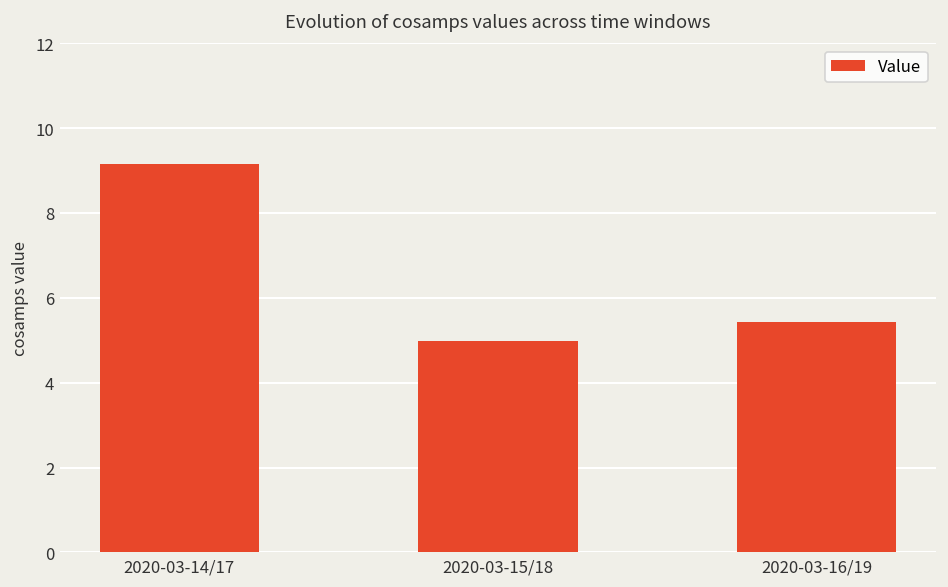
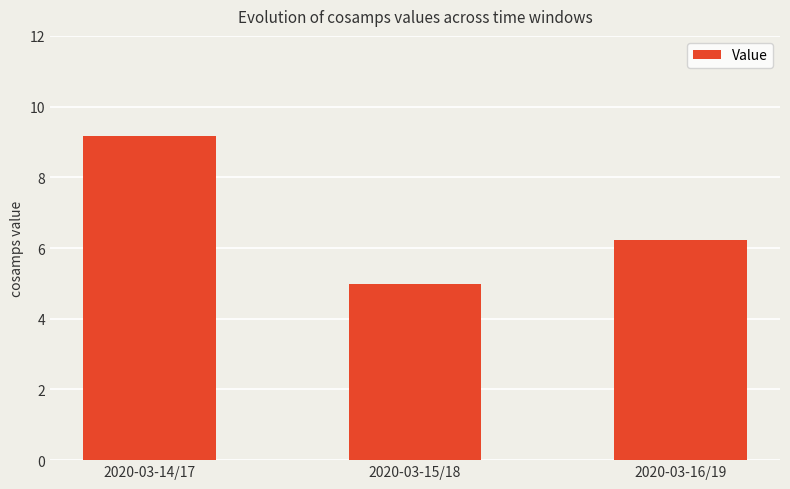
2020-03-16/19: 5.4 -> 6.2
